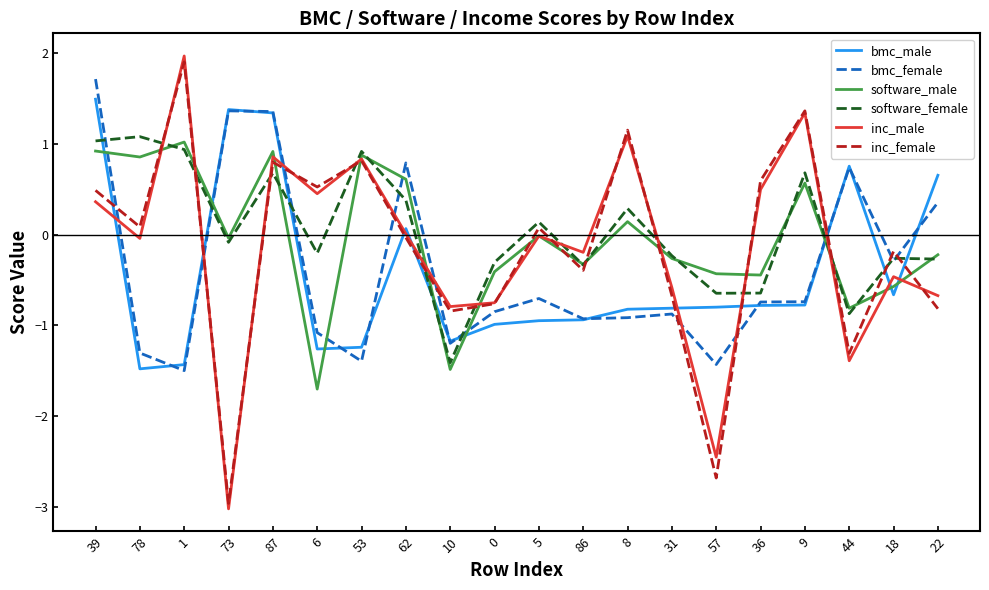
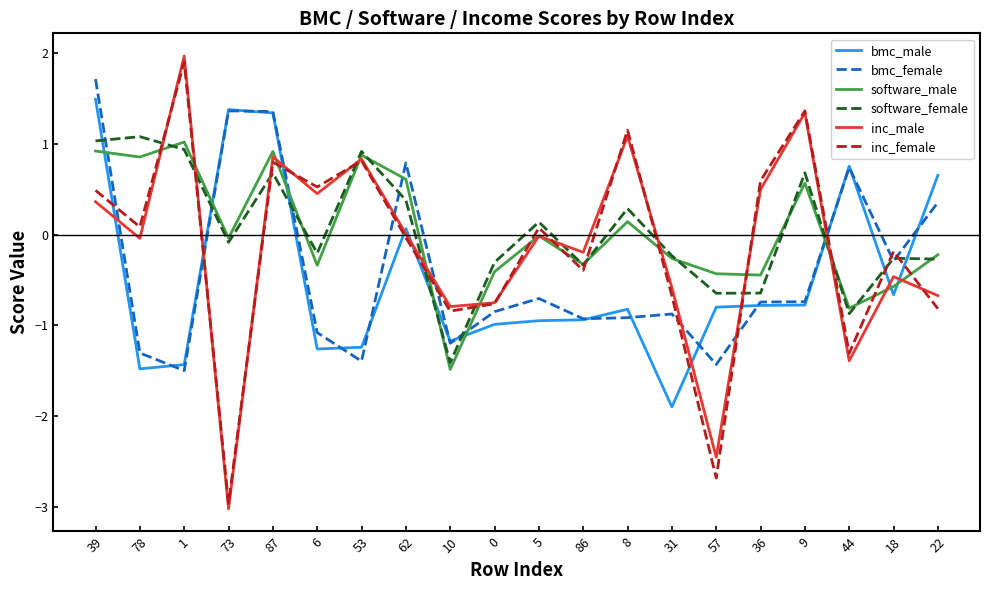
software_male, 6: -1.7 -> -0.3
bmc_male, 31: -0.8 -> -1.9
